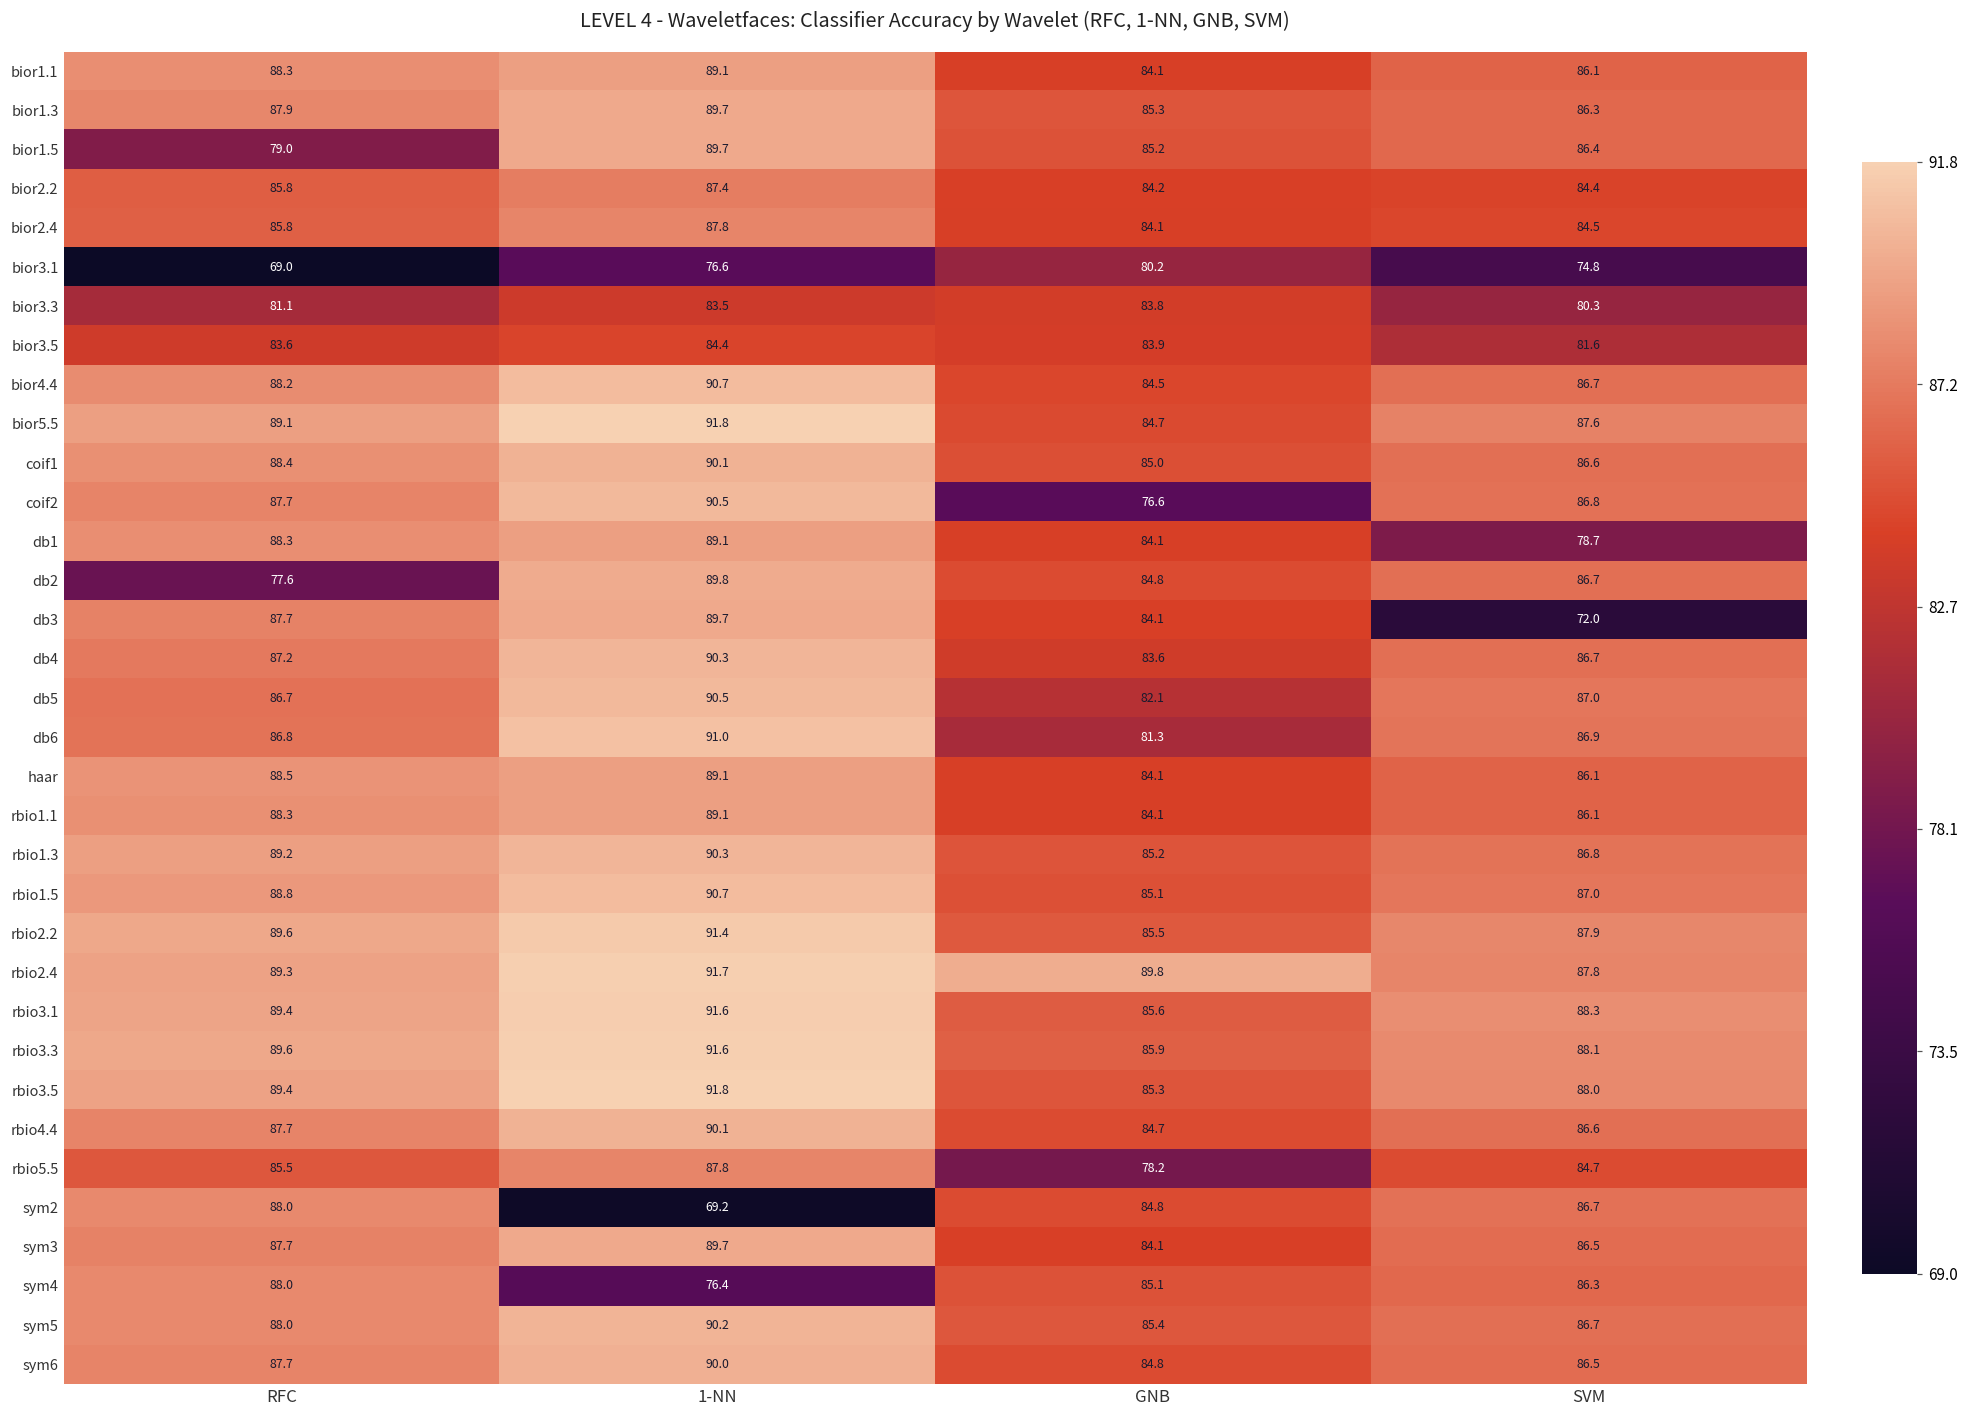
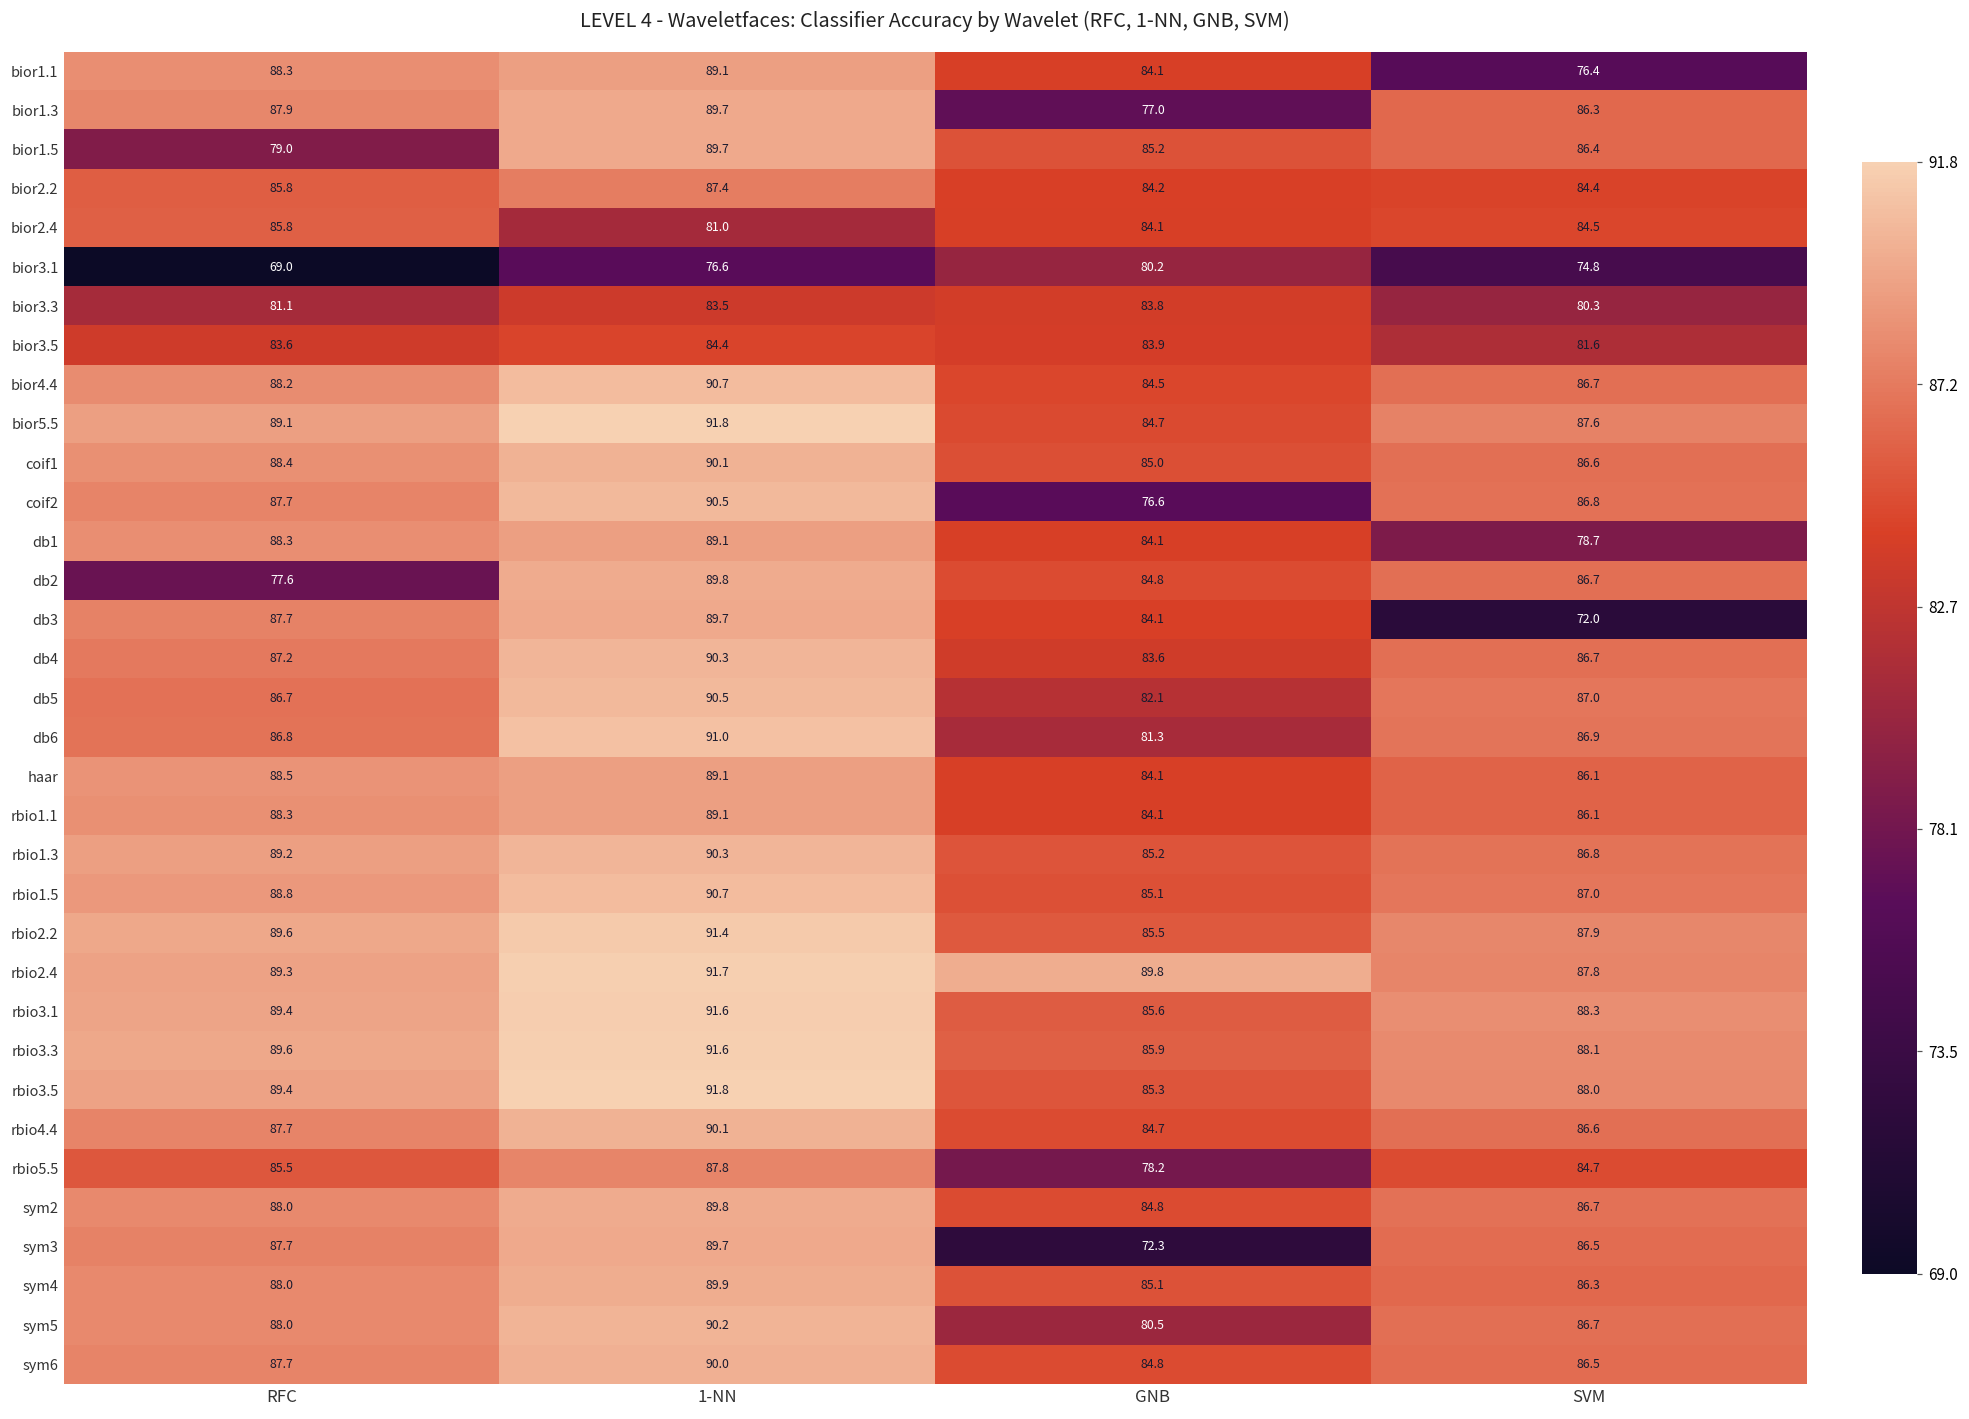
bior1.1, SVM: 86.1 -> 76.4
bior1.3, GNB: 85.3 -> 77.0
bior2.4, 1-NN: 87.8 -> 81.0
sym2, 1-NN: 69.2 -> 89.8
sym3, GNB: 84.1 -> 72.3
sym4, 1-NN: 76.4 -> 89.9
sym5, GNB: 85.4 -> 80.5
